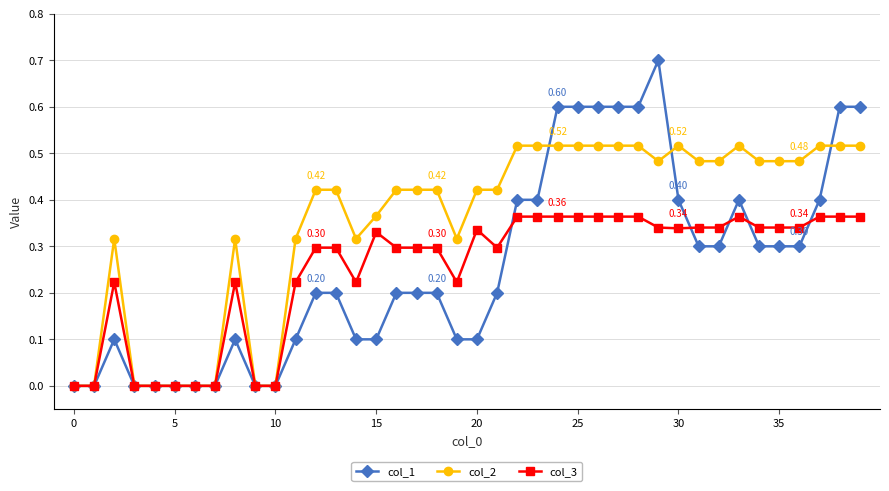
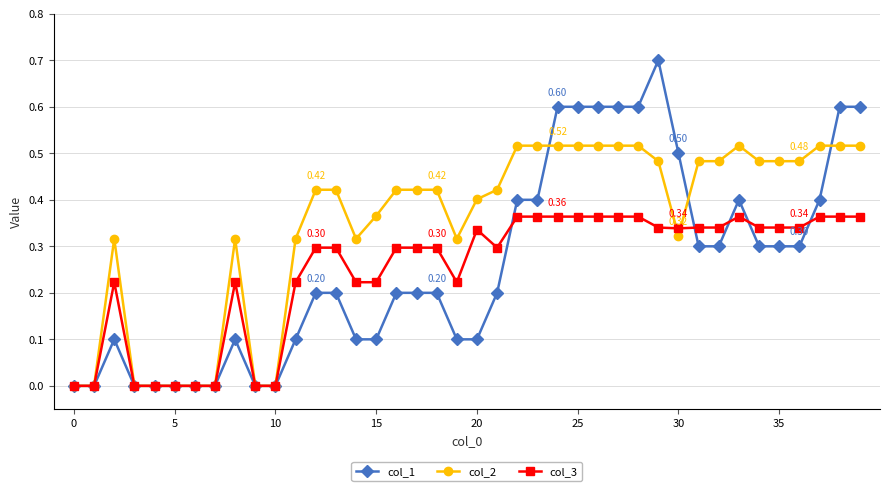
col_3, 15: 0.33 -> 0.22
col_2, 20: 0.42 -> 0.40
col_1, 30: 0.40 -> 0.50
col_2, 30: 0.52 -> 0.32
